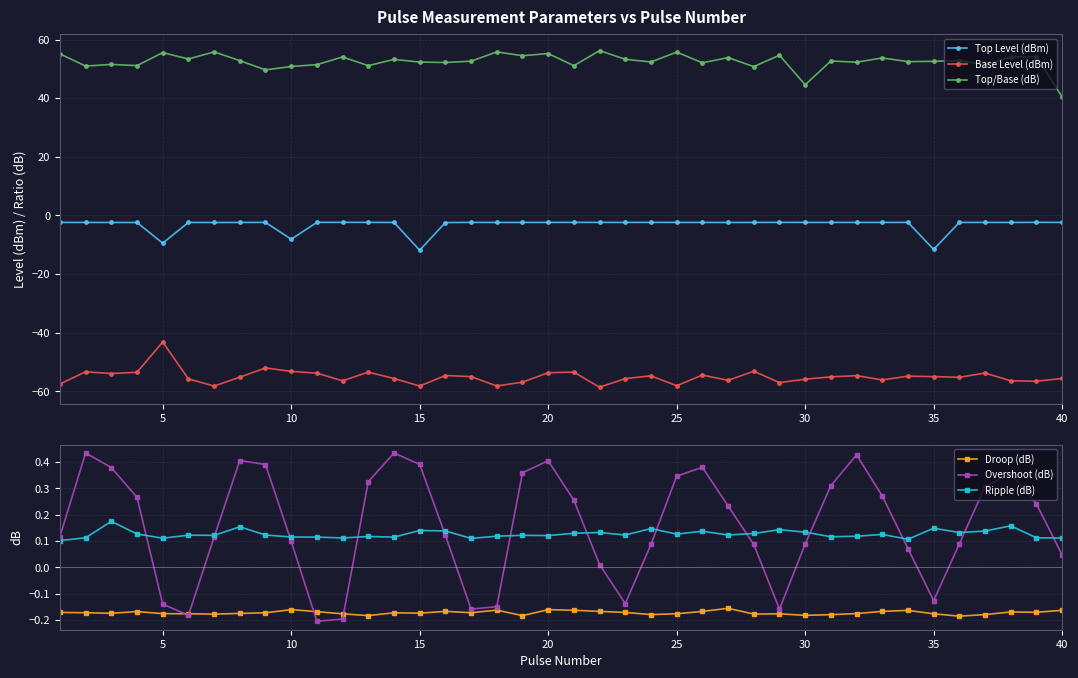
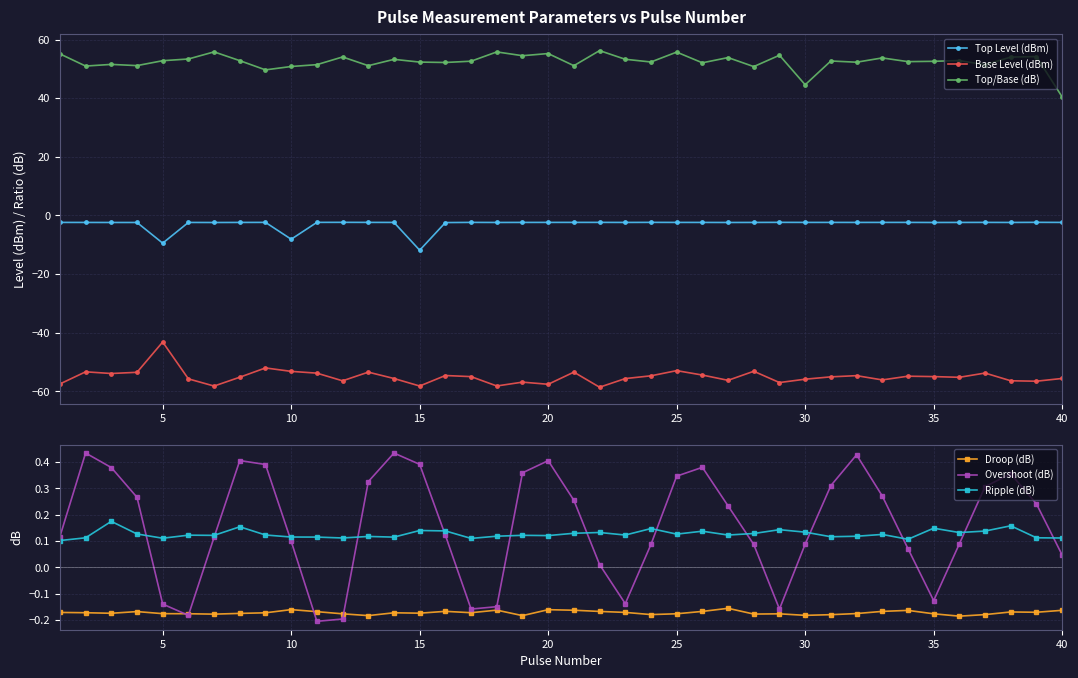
Pulse Measurement Parameters vs Pulse Number, Top/Base (dB), 5: 56 -> 53
Pulse Measurement Parameters vs Pulse Number, Base Level (dBm), 20: -54 -> -58
Pulse Measurement Parameters vs Pulse Number, Base Level (dBm), 25: -58 -> -53
Pulse Measurement Parameters vs Pulse Number, Top Level (dBm), 35: -12 -> -2
